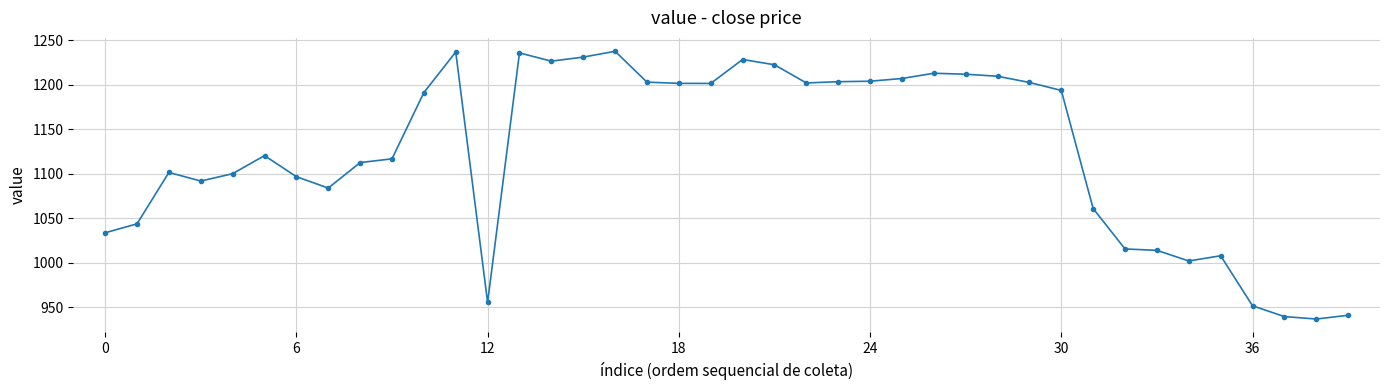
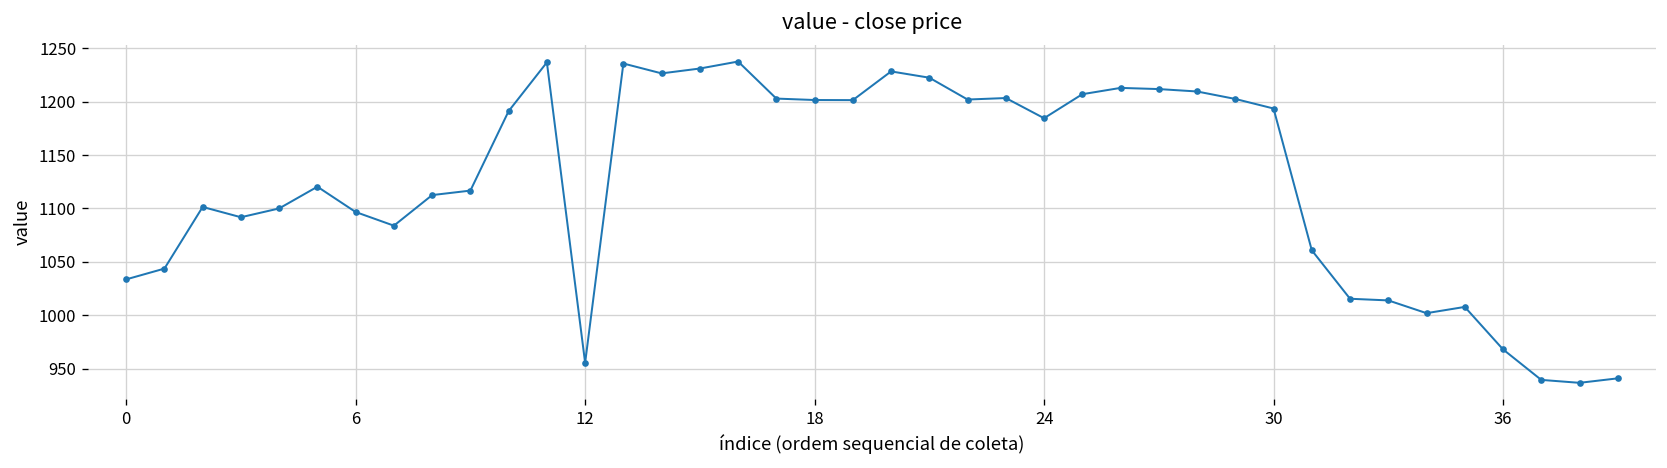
24: 1200 -> 1180
36: 950 -> 970
